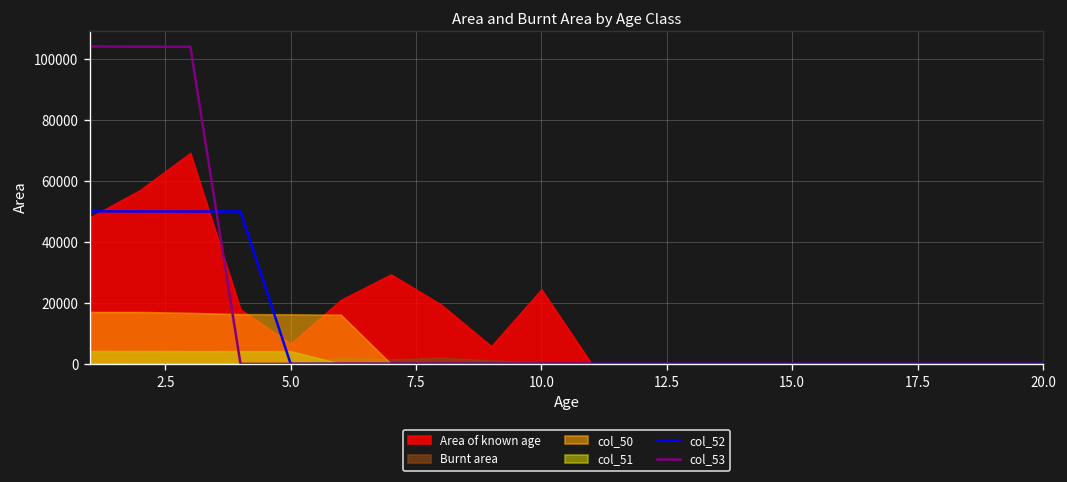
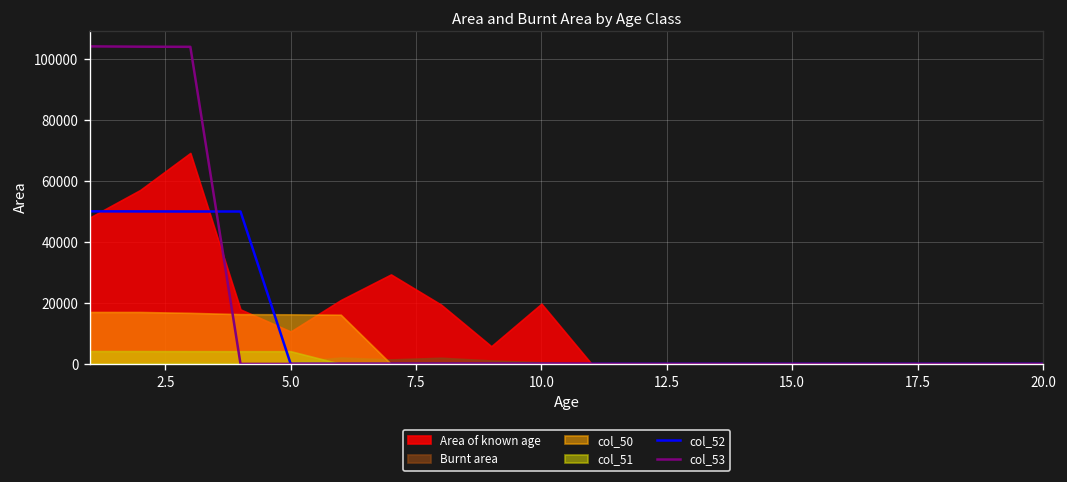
Area of known age, 5.0: 7000 -> 11000
Area of known age, 10.0: 24000 -> 20000
